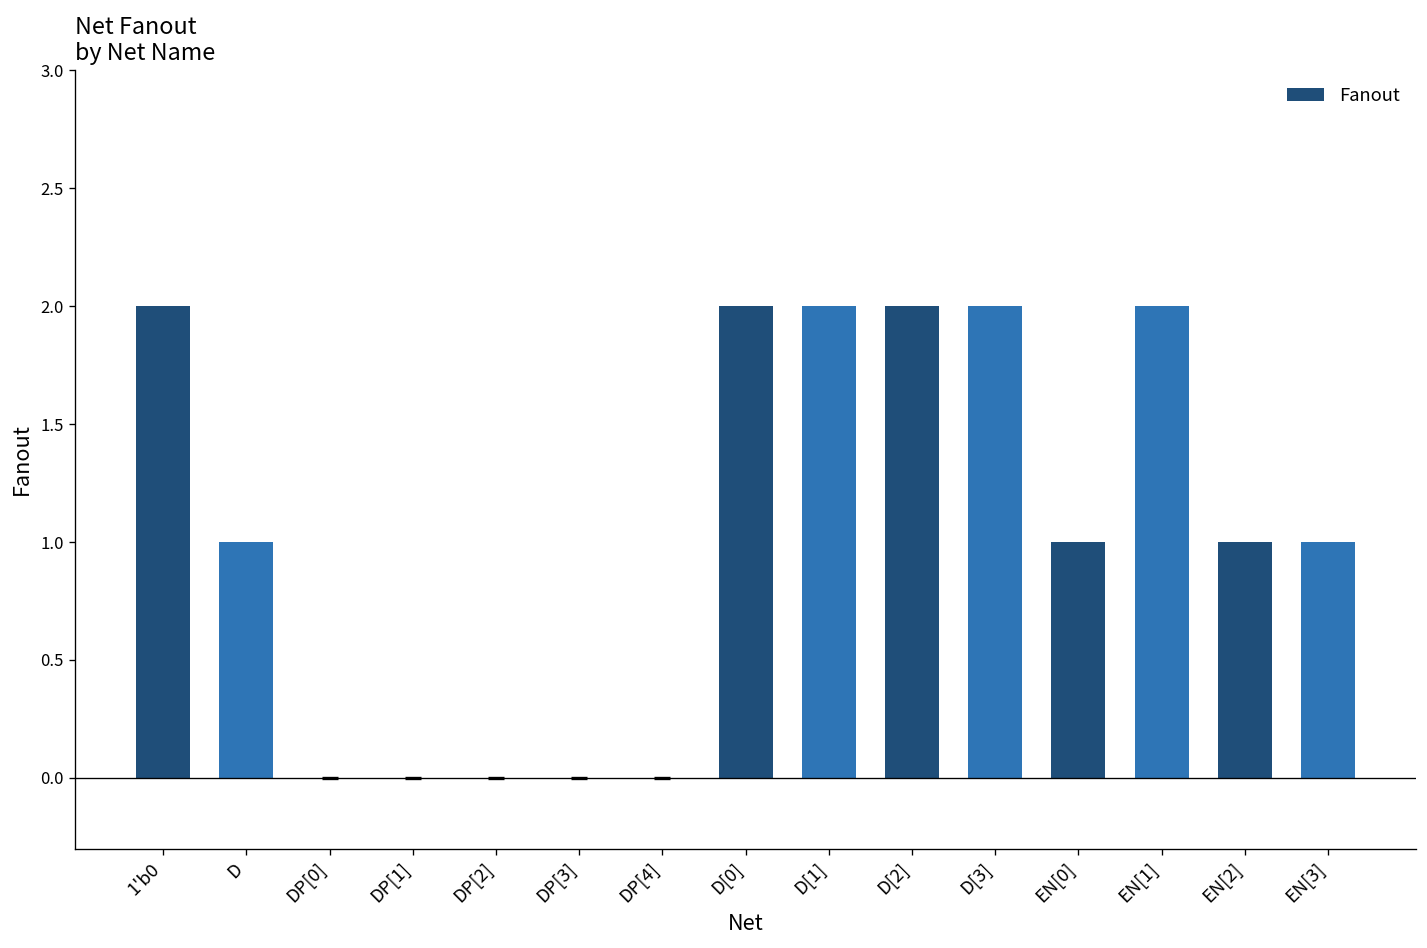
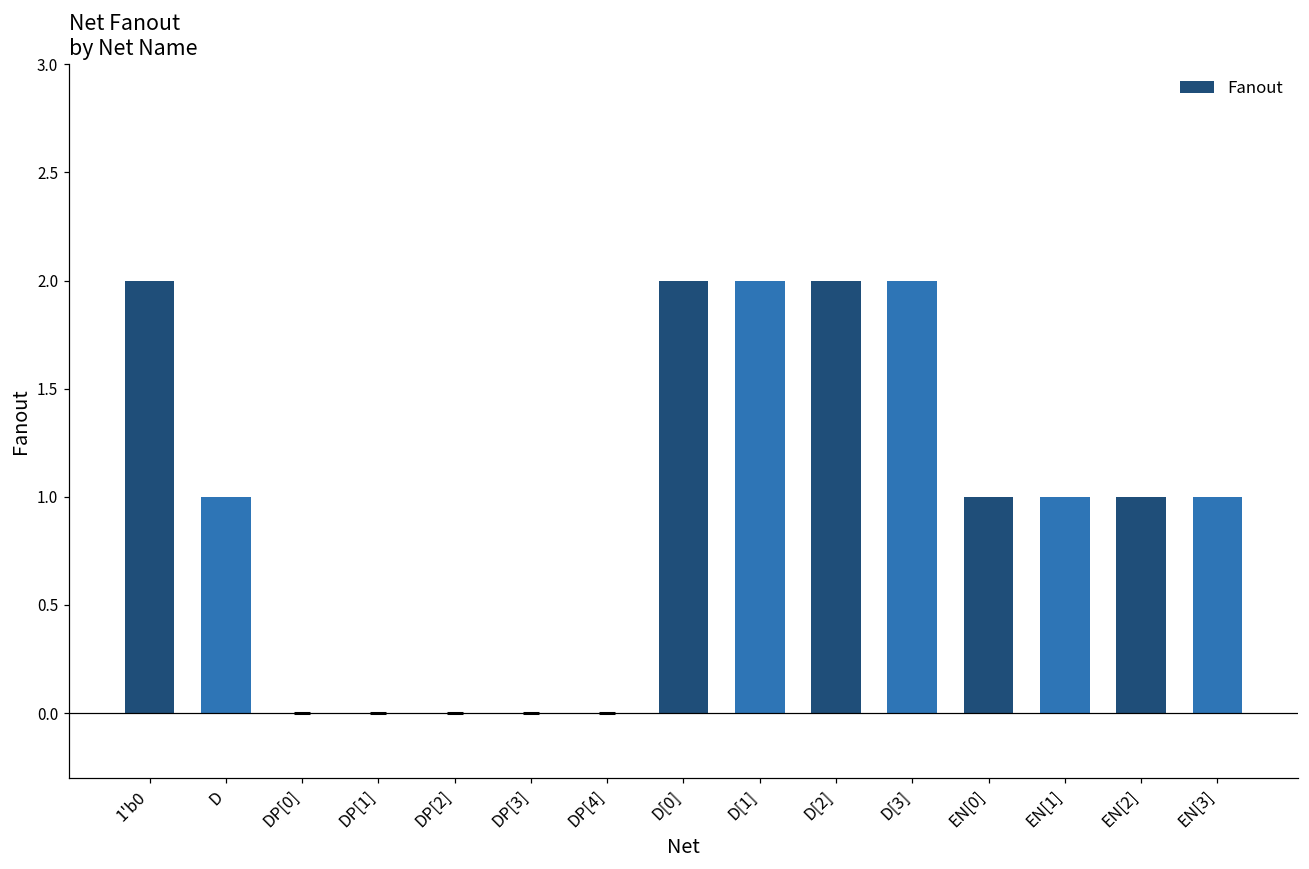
Fanout, EN[1]: 2 -> 1
